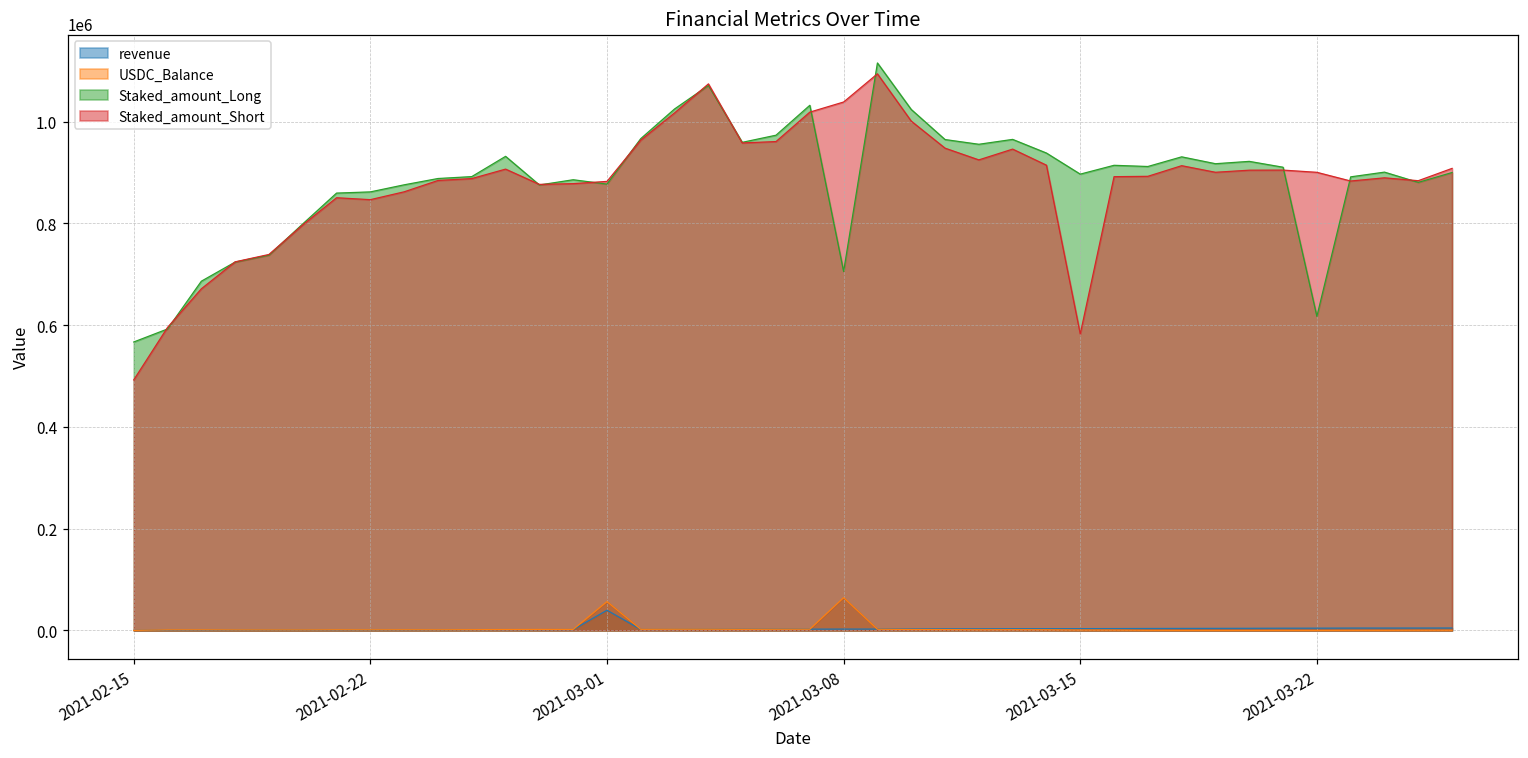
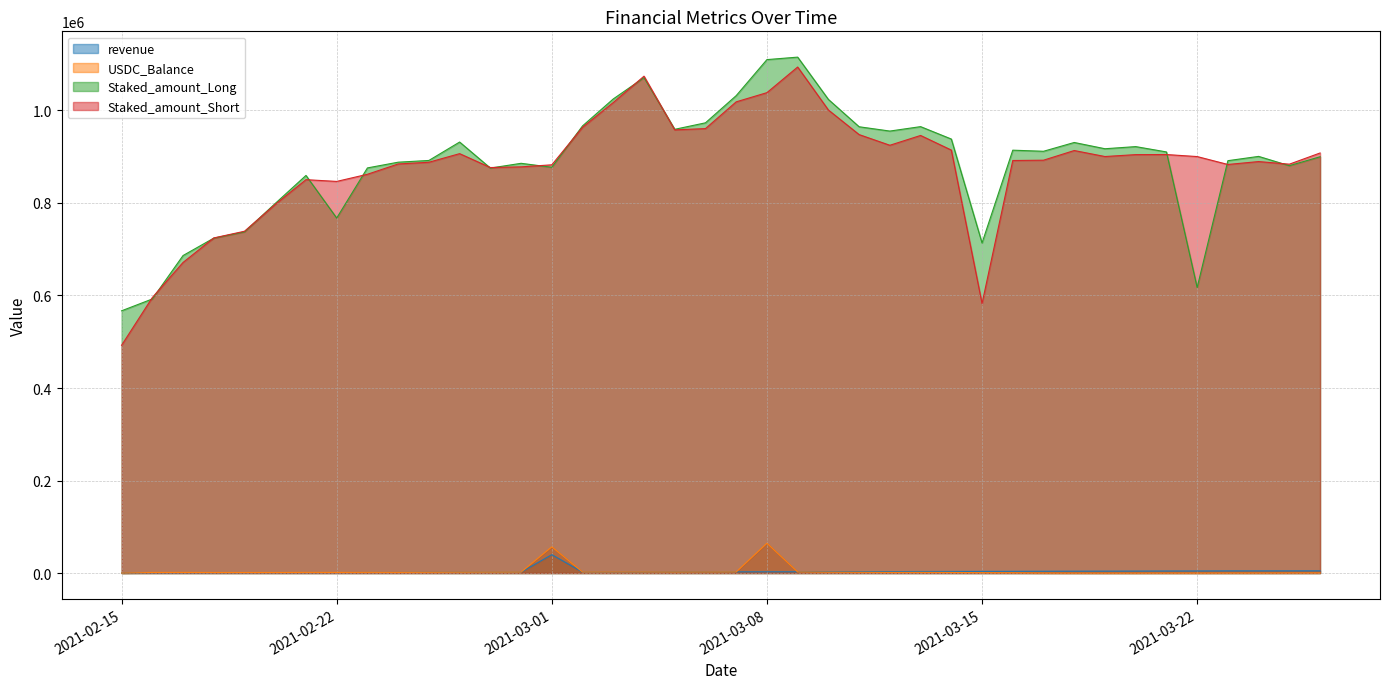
Staked_amount_Long, 2021-02-22: 860000 -> 770000
Staked_amount_Long, 2021-03-08: 710000 -> 1110000
Staked_amount_Long, 2021-03-15: 900000 -> 710000
